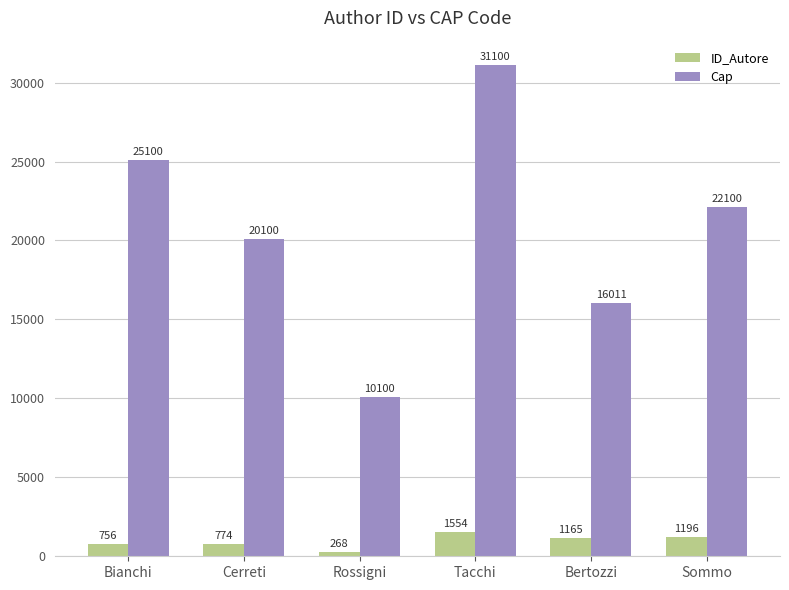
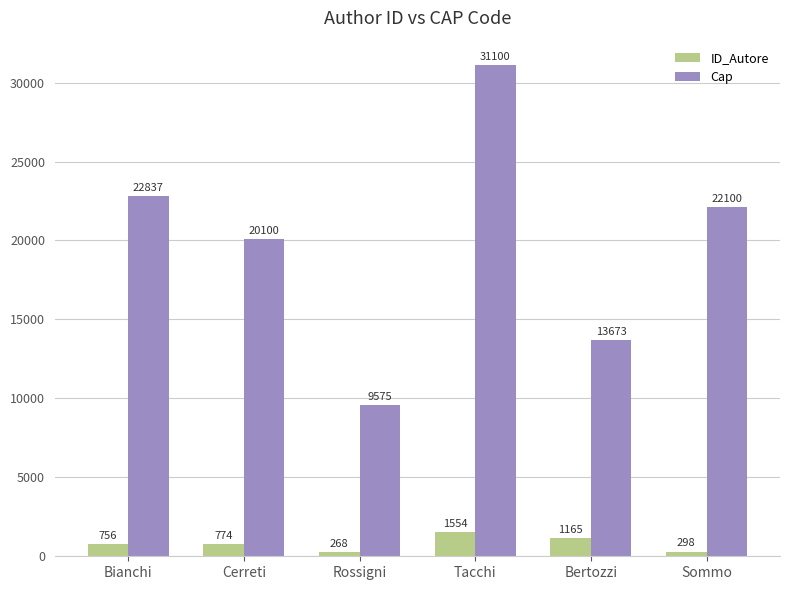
Cap, Bianchi: 25100 -> 22837
Cap, Rossigni: 10100 -> 9575
Cap, Bertozzi: 16011 -> 13673
ID_Autore, Sommo: 1196 -> 298
